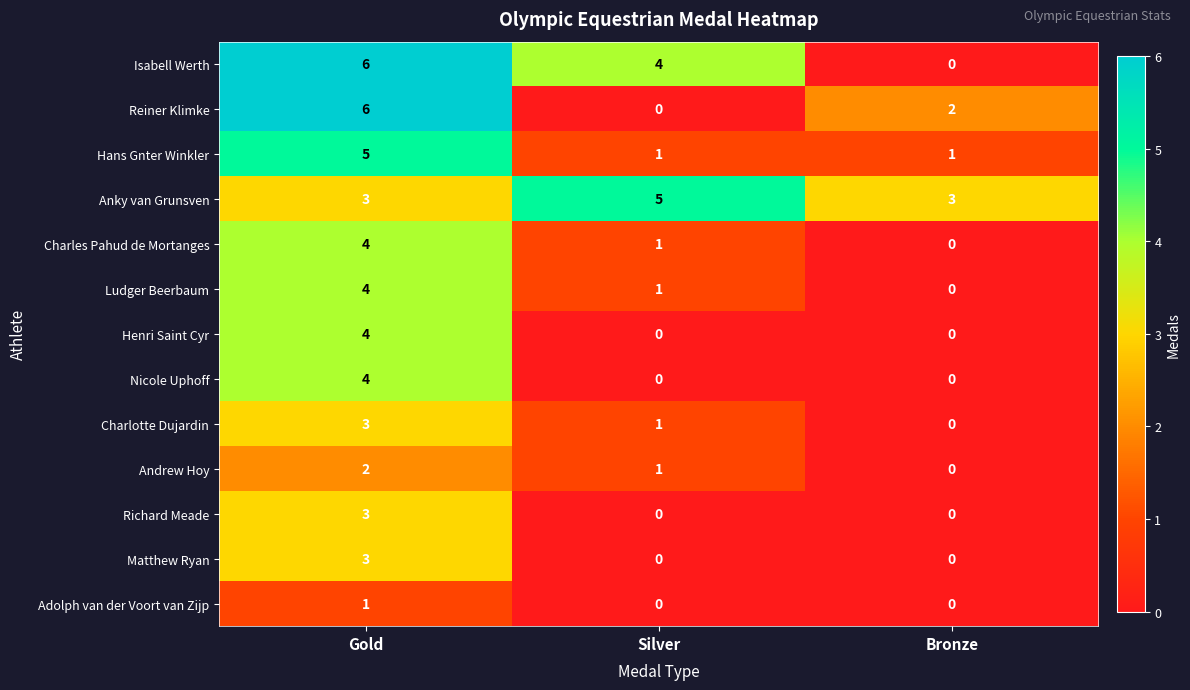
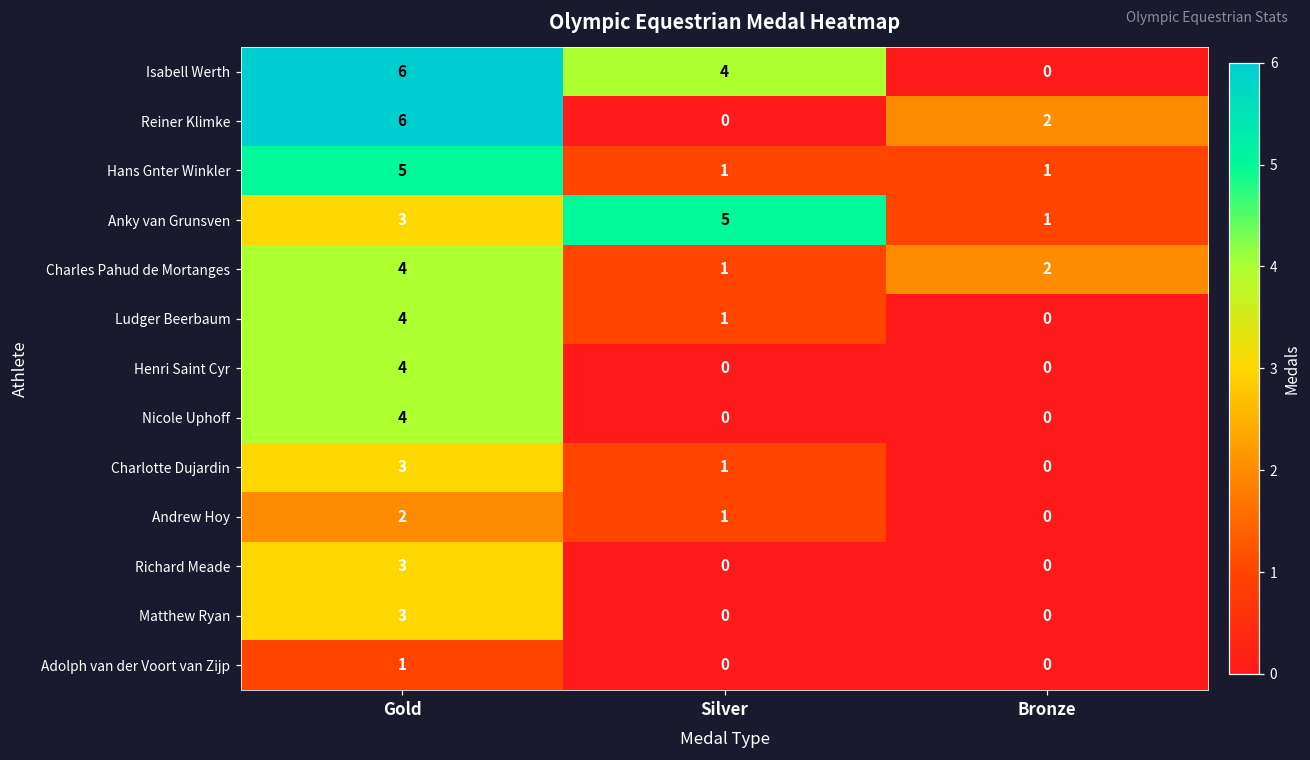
Anky van Grunsven, Bronze: 3 -> 1
Charles Pahud de Mortanges, Bronze: 0 -> 2
